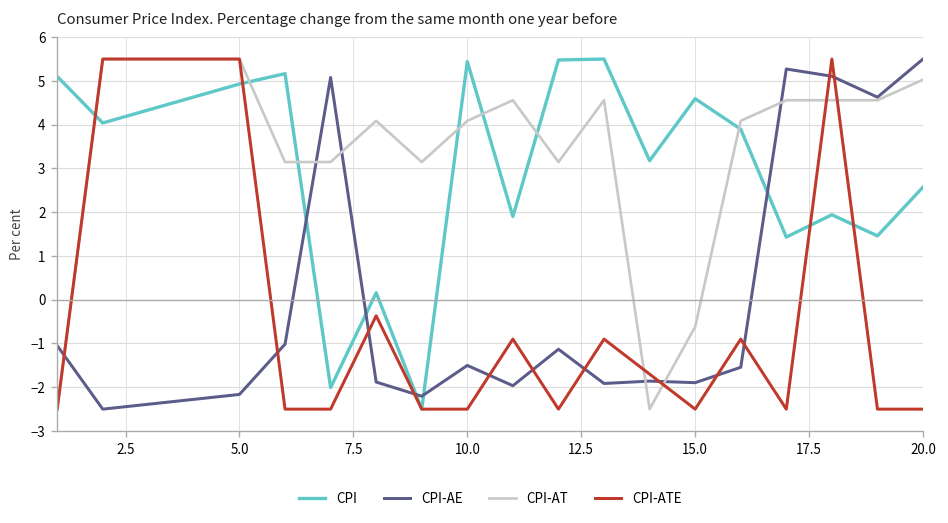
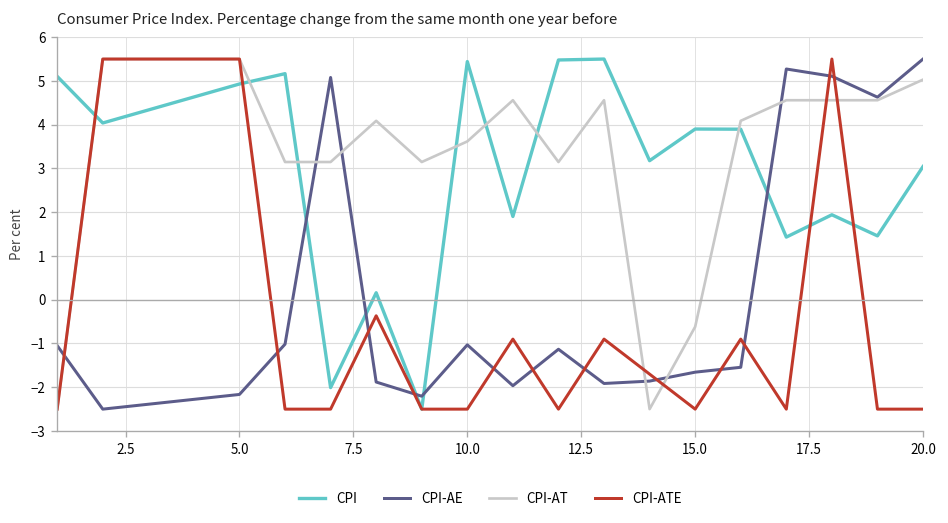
CPI-AE, 10.0: -1.5 -> -1.0
CPI-AT, 10.0: 4.1 -> 3.6
CPI, 15.0: 4.6 -> 3.9
CPI-AE, 15.0: -1.9 -> -1.7
CPI, 20.0: 2.6 -> 3.0
